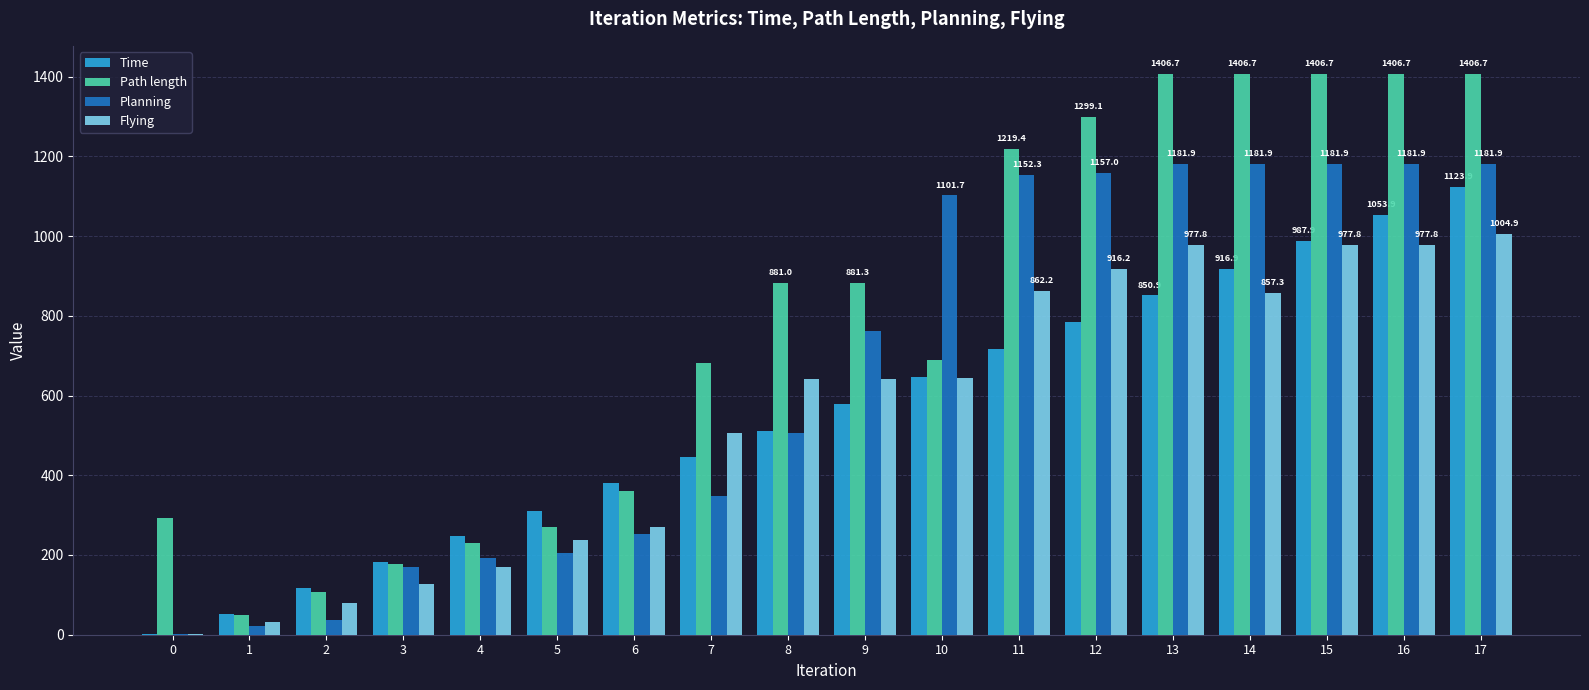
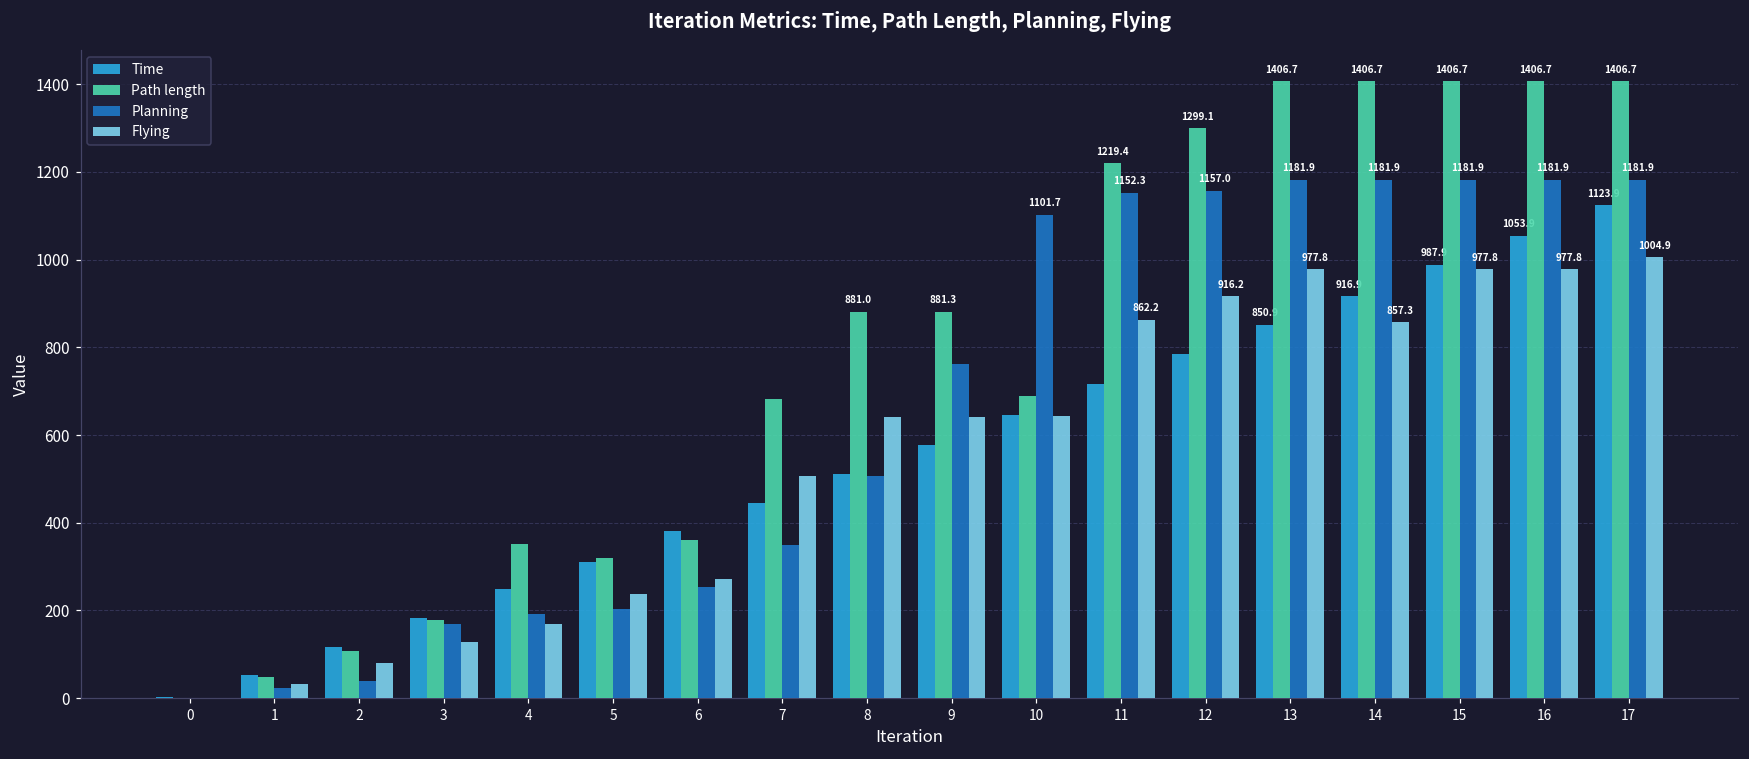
Path length, 0: 290 -> 0
Path length, 4: 230 -> 350
Path length, 5: 270 -> 320
